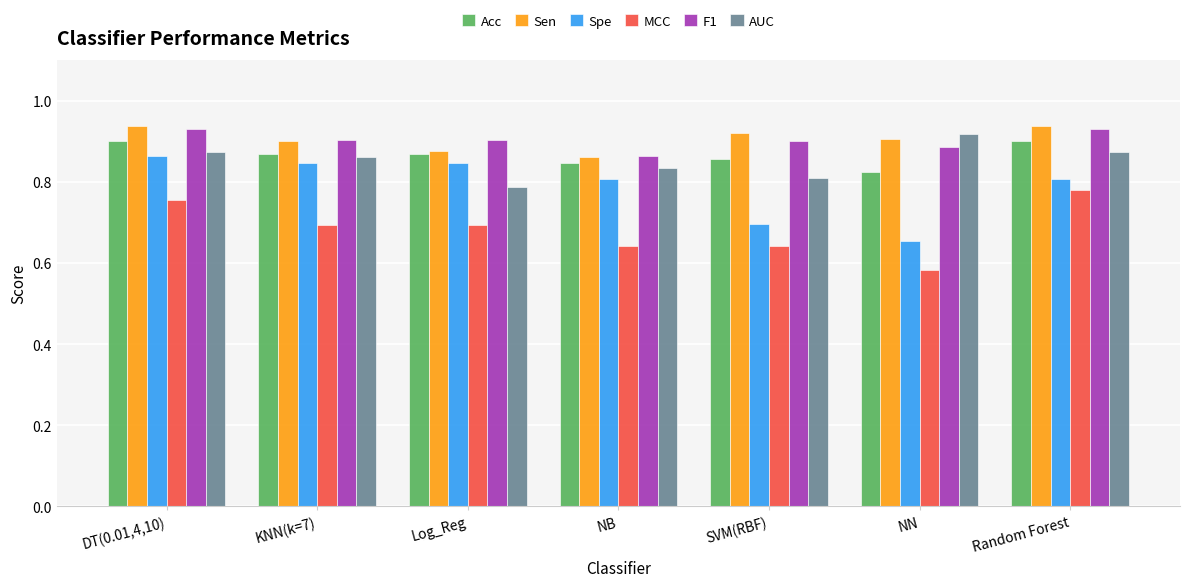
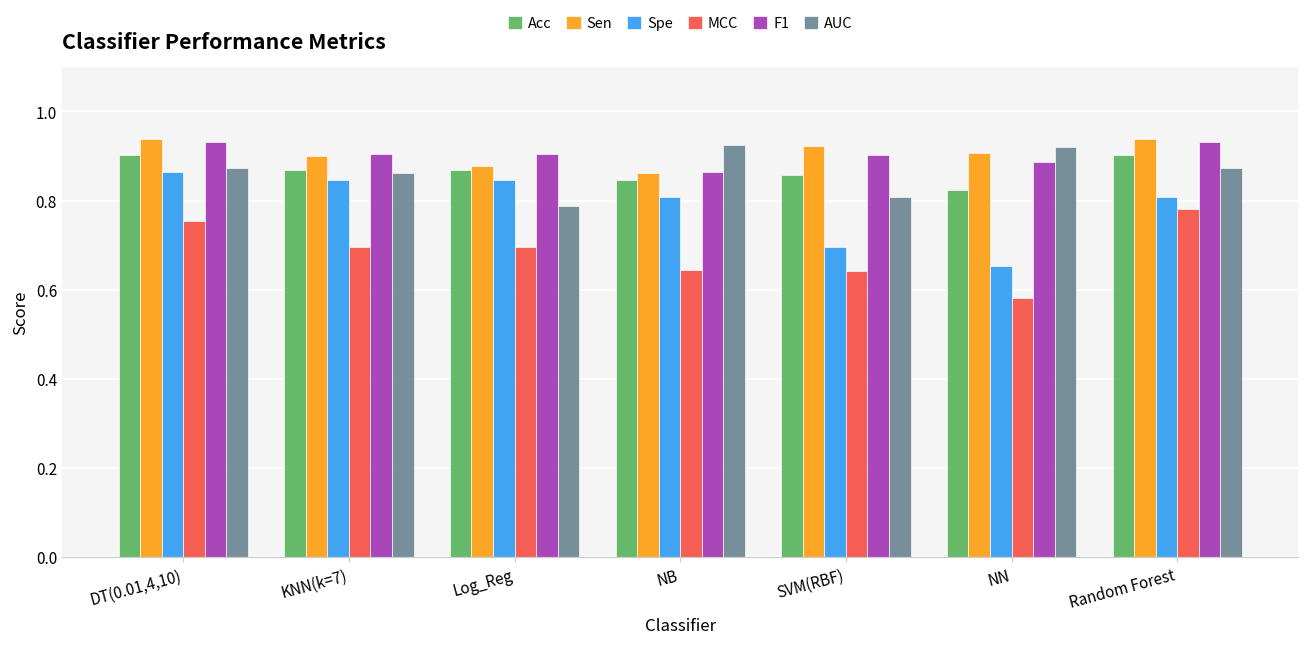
AUC, NB: 0.83 -> 0.93
